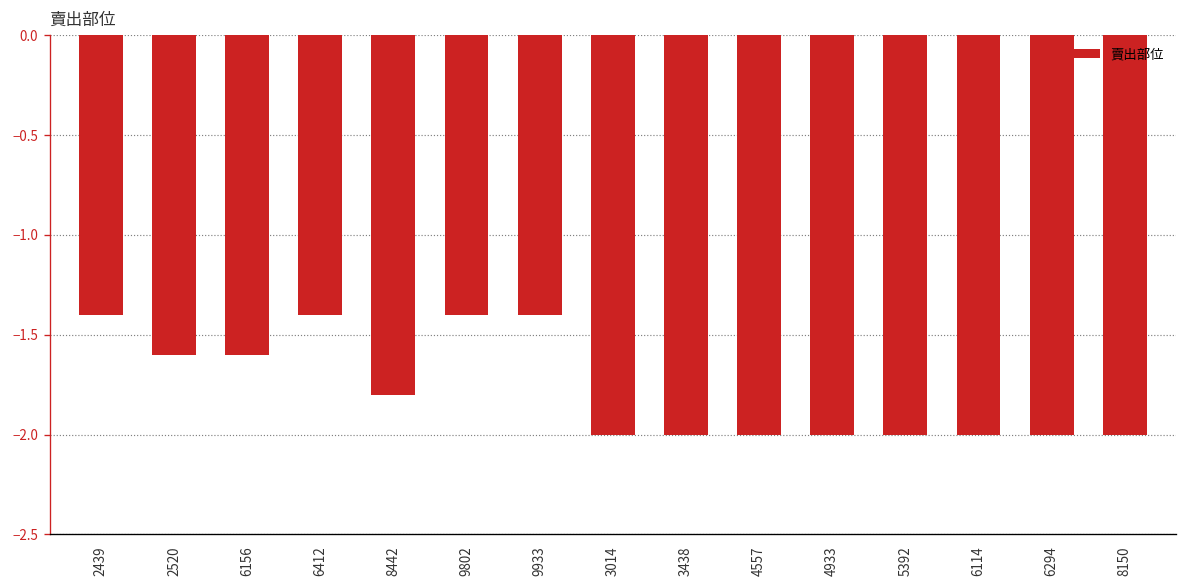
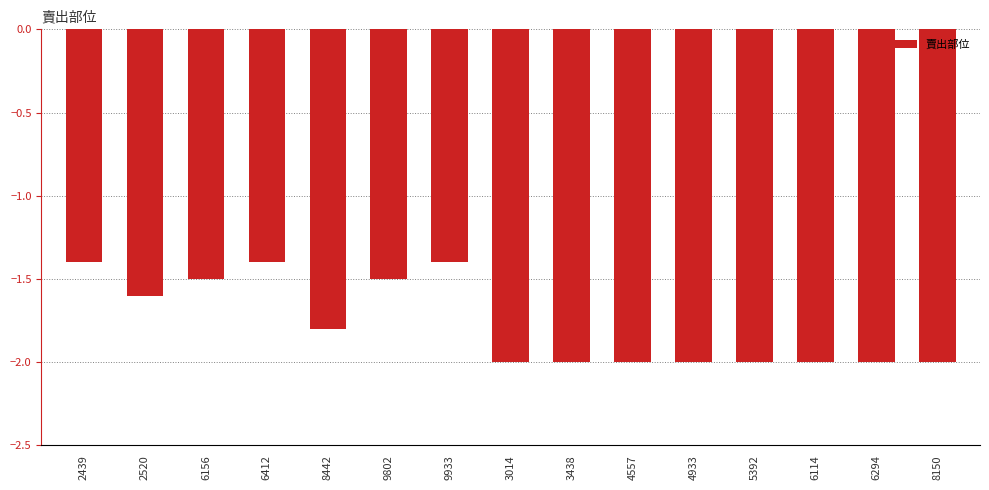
6156: -1.6 -> -1.5
9802: -1.4 -> -1.5
